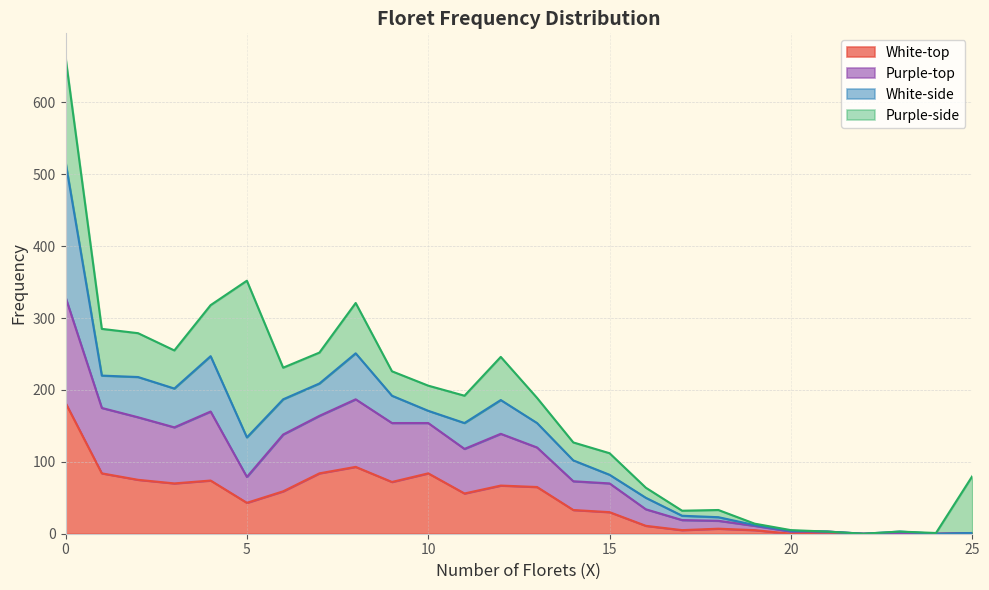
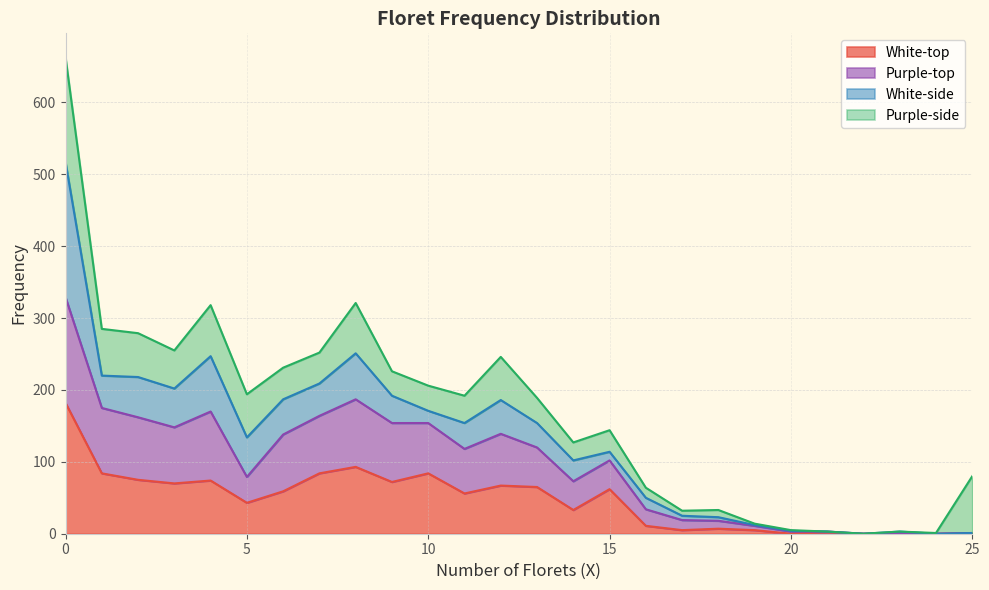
Purple-side, 5: 220 -> 60
White-top, 15: 30 -> 60
